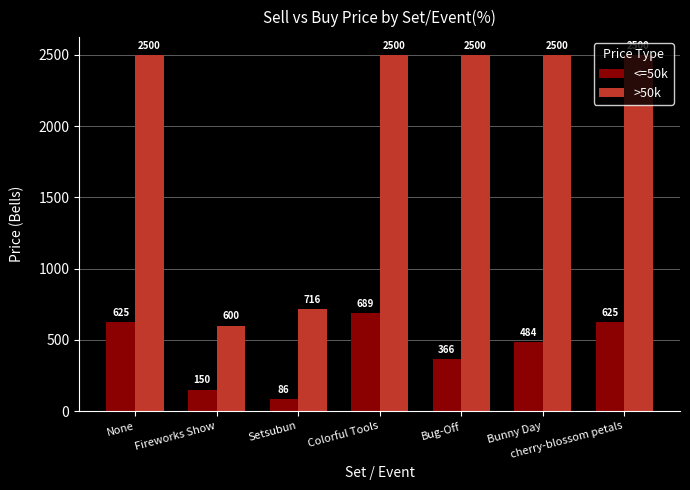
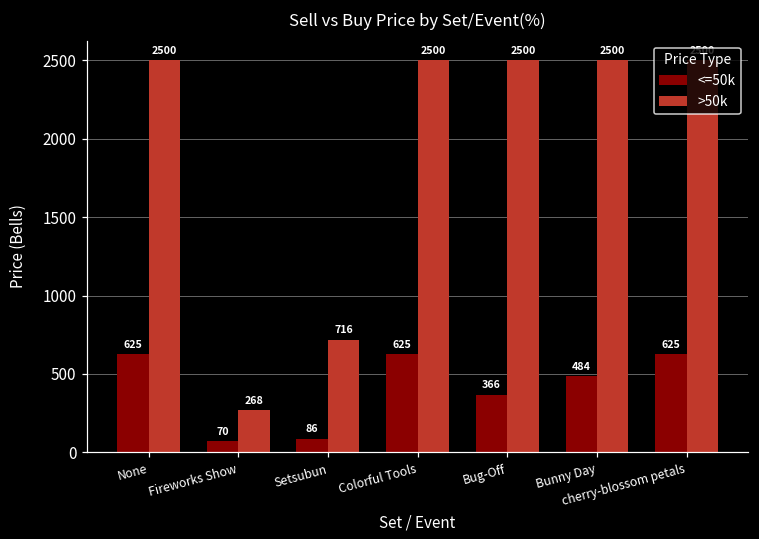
<=50k, Fireworks Show: 150 -> 70
>50k, Fireworks Show: 600 -> 268
<=50k, Colorful Tools: 689 -> 625
